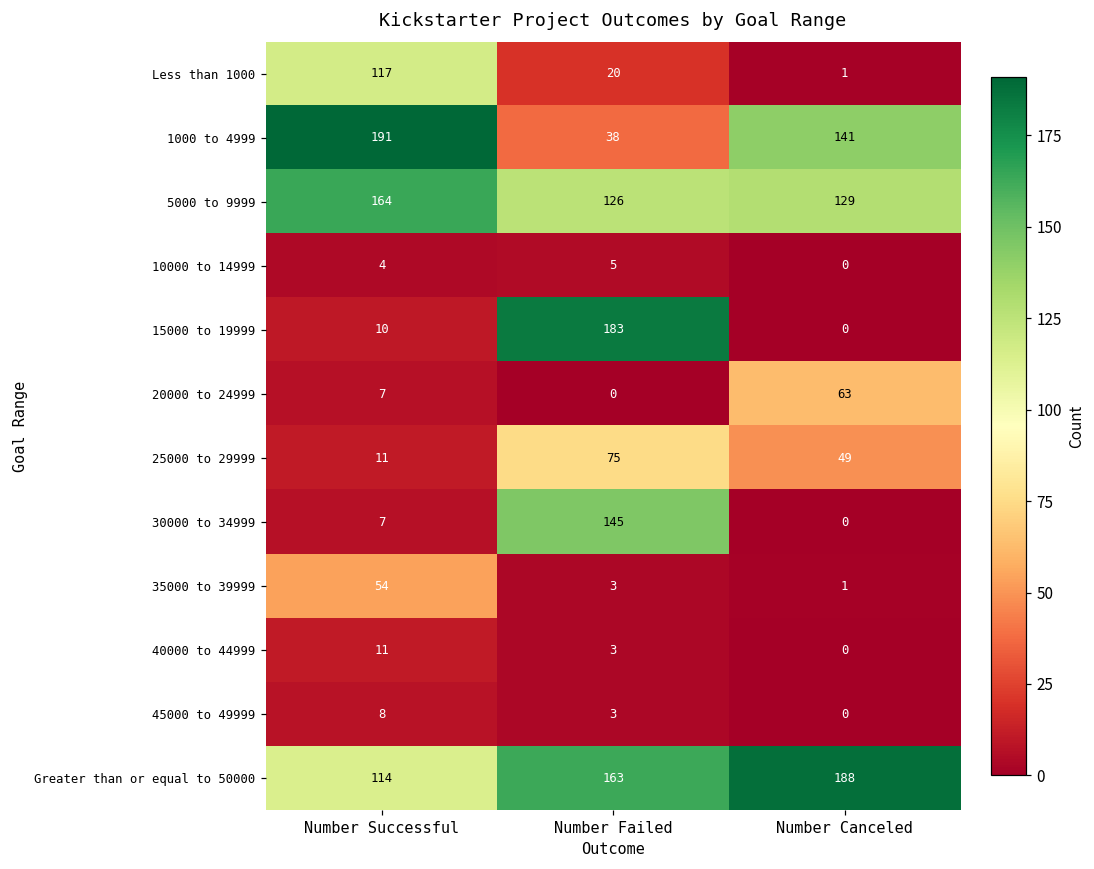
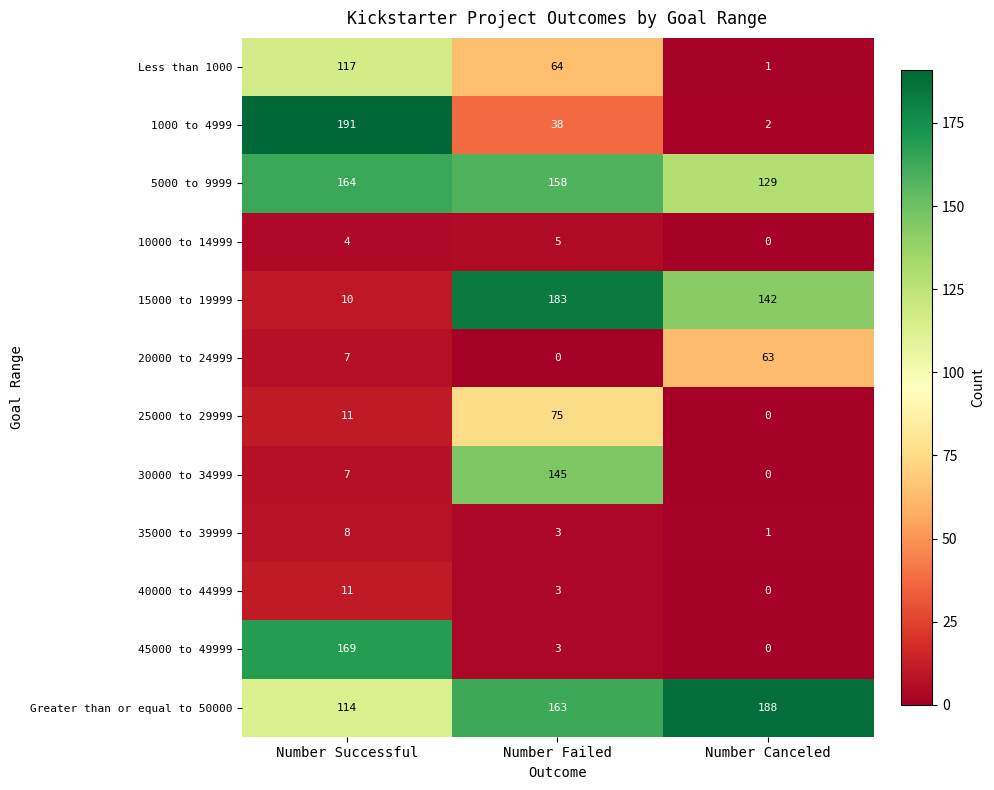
Less than 1000, Number Failed: 20 -> 64
1000 to 4999, Number Canceled: 141 -> 2
5000 to 9999, Number Failed: 126 -> 158
15000 to 19999, Number Canceled: 0 -> 142
25000 to 29999, Number Canceled: 49 -> 0
35000 to 39999, Number Successful: 54 -> 8
45000 to 49999, Number Successful: 8 -> 169
